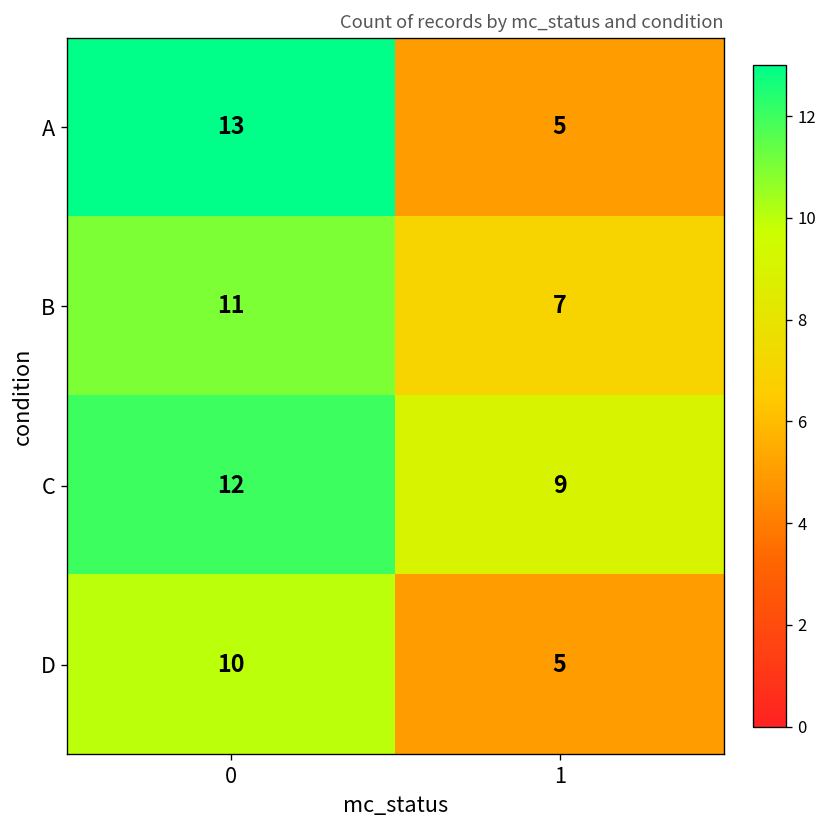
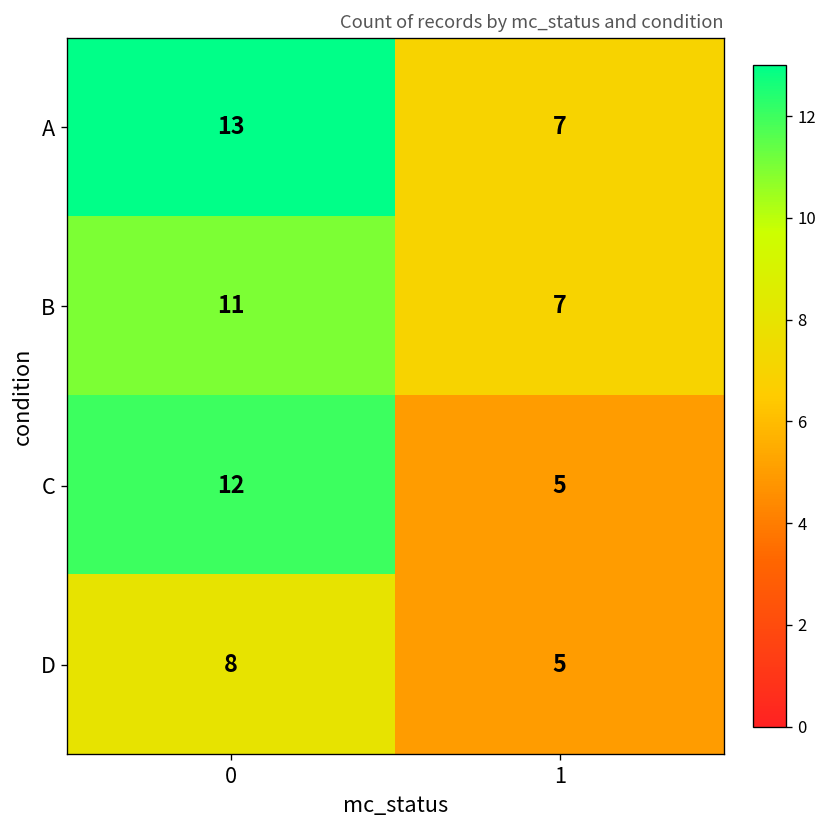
A, 1: 5 -> 7
C, 1: 9 -> 5
D, 0: 10 -> 8
